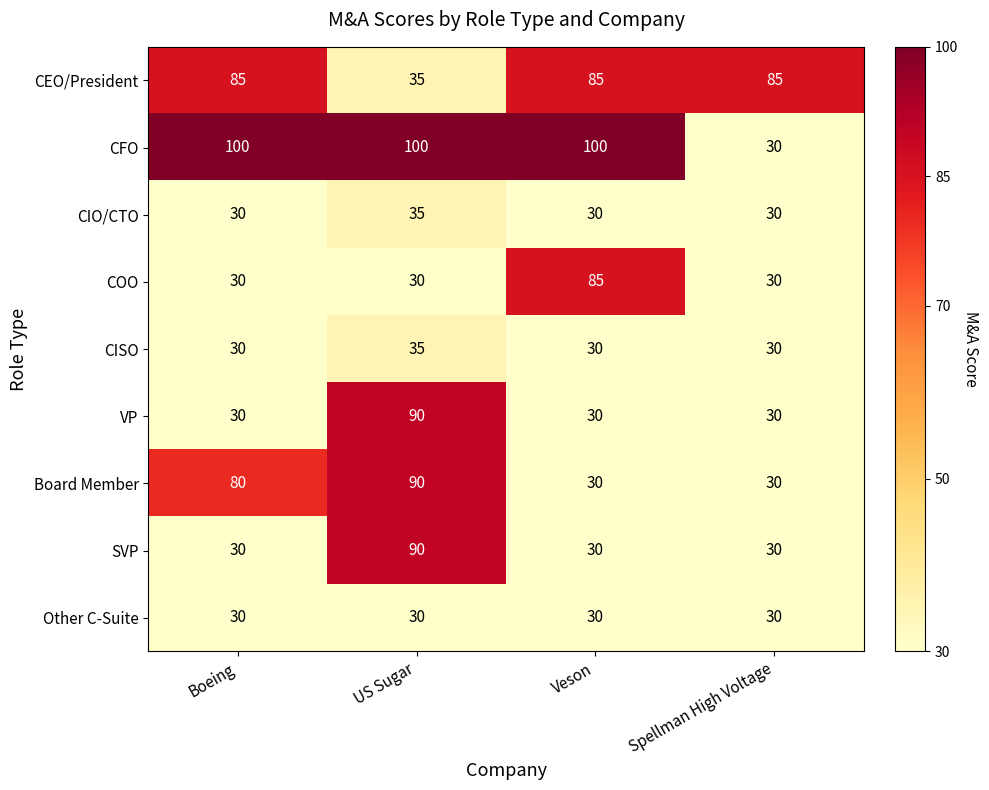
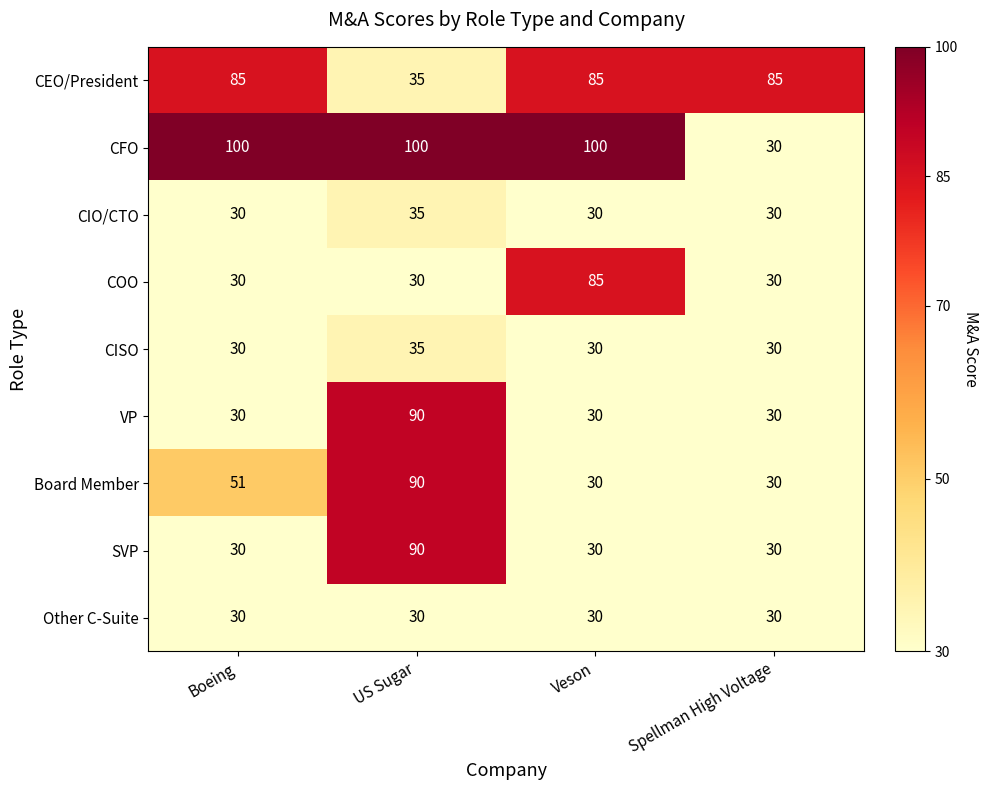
Board Member, Boeing: 80 -> 51
